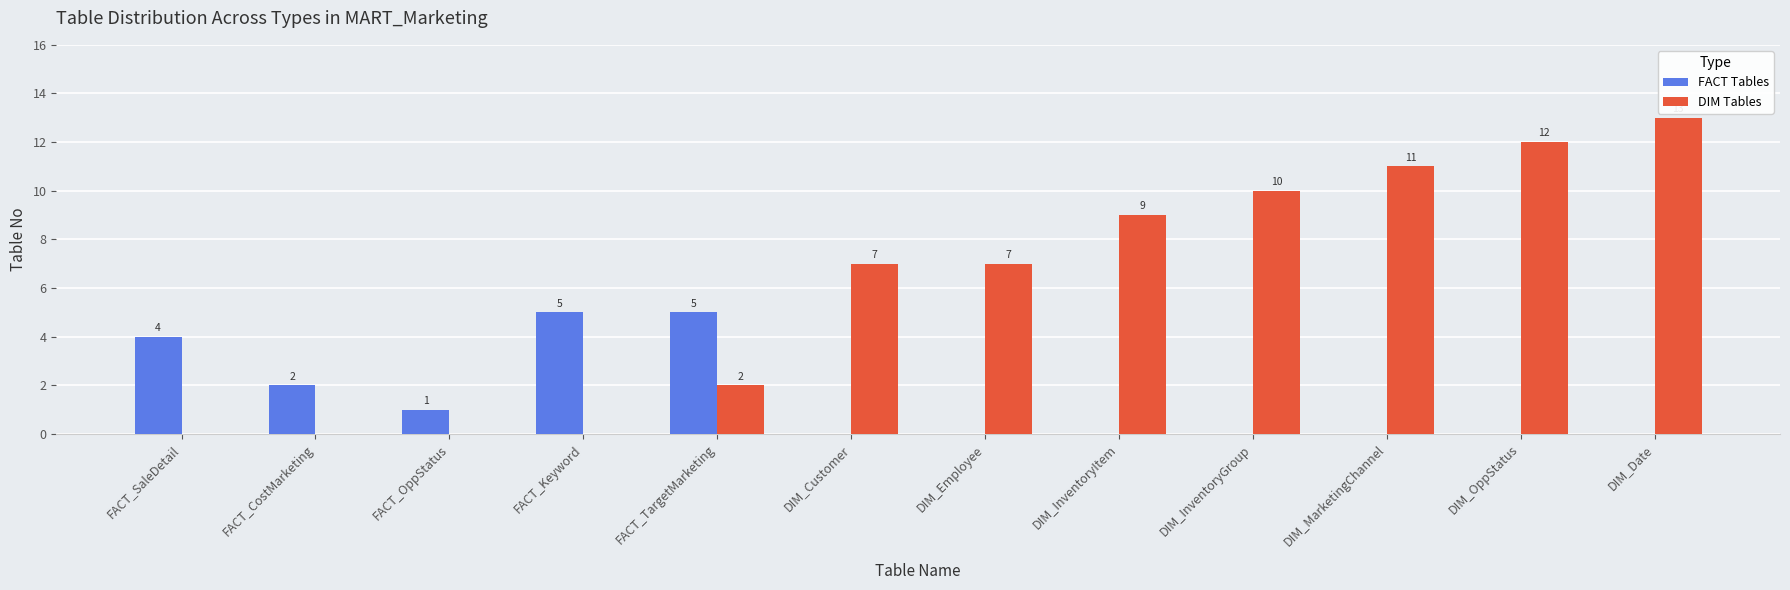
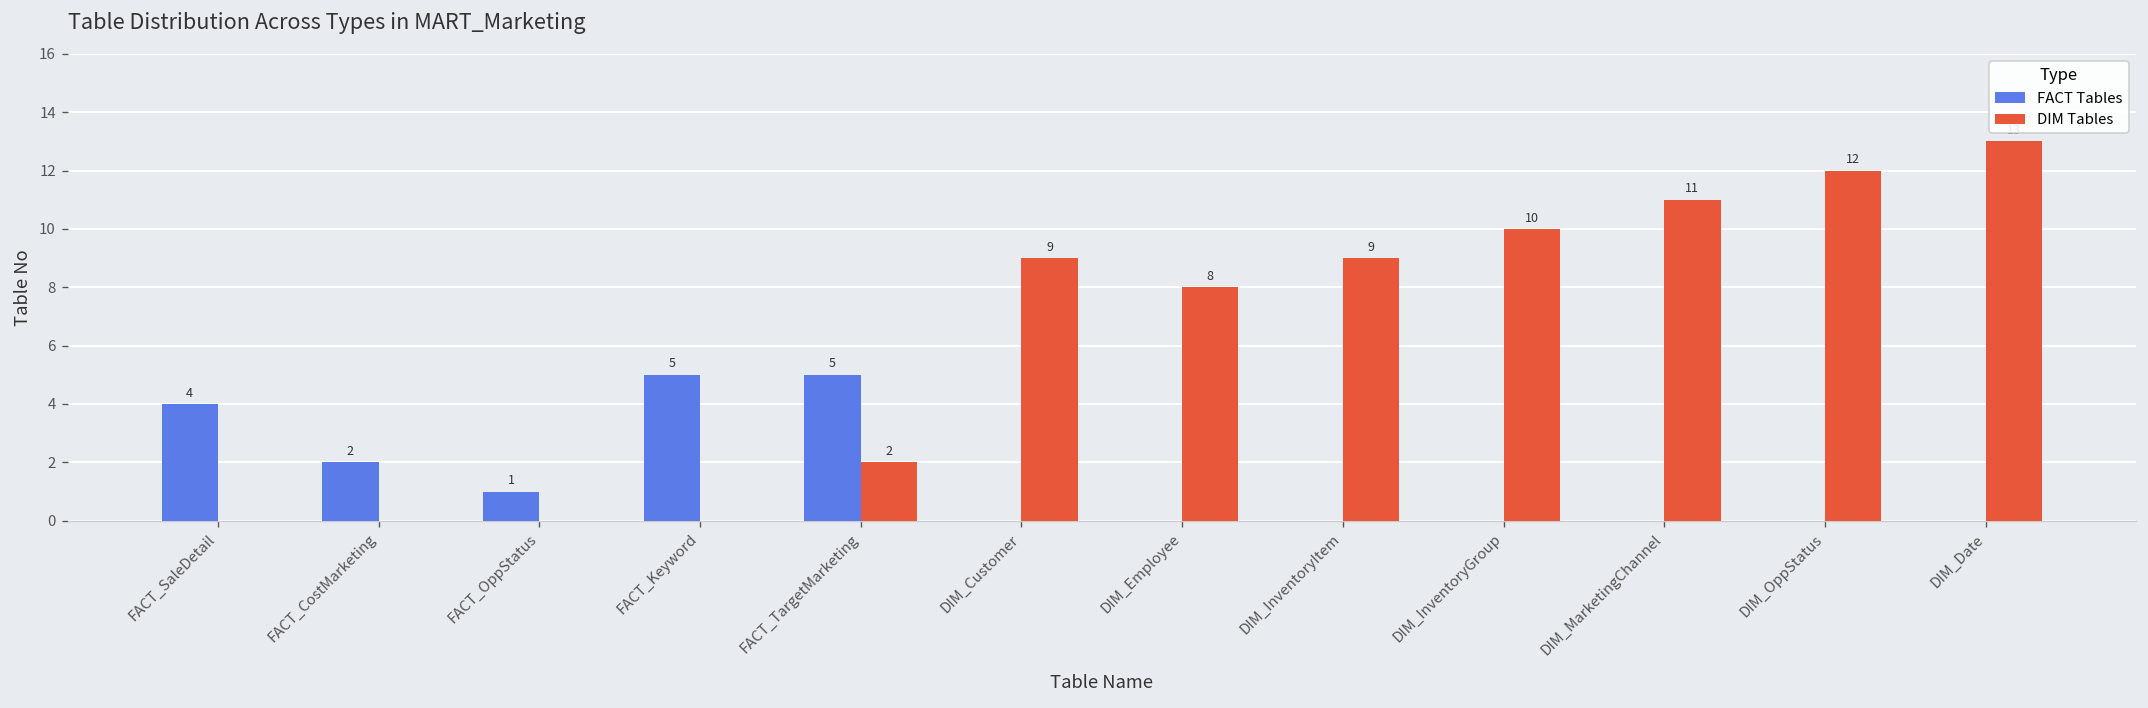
DIM Tables, DIM_Customer: 7 -> 9
DIM Tables, DIM_Employee: 7 -> 8
